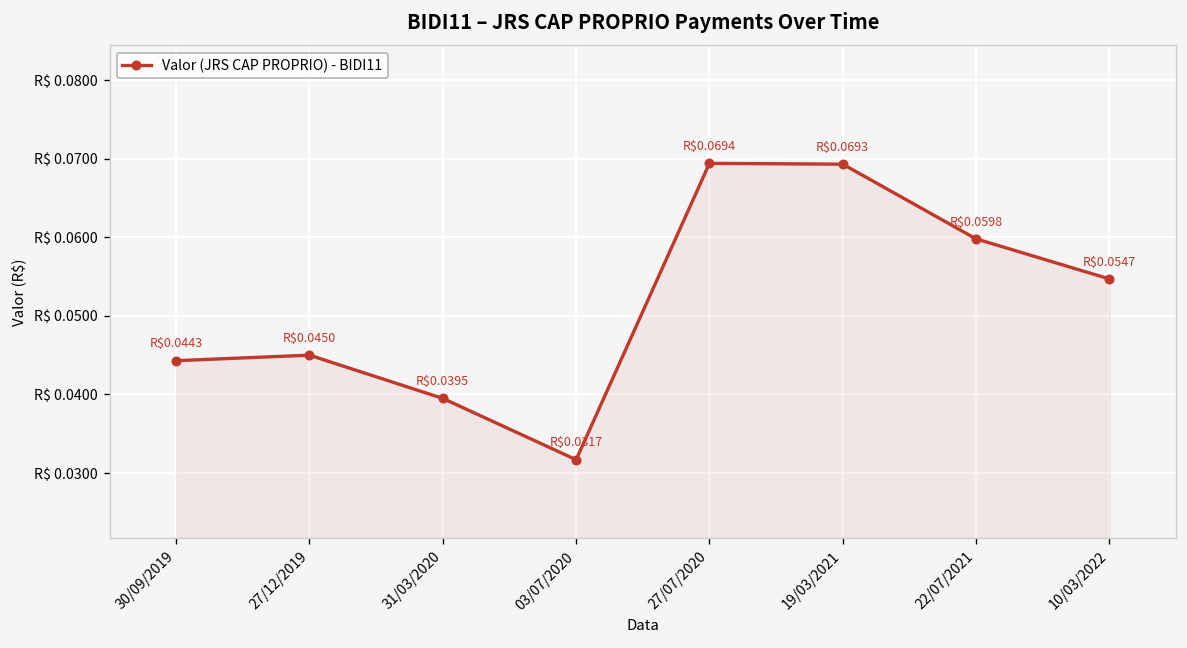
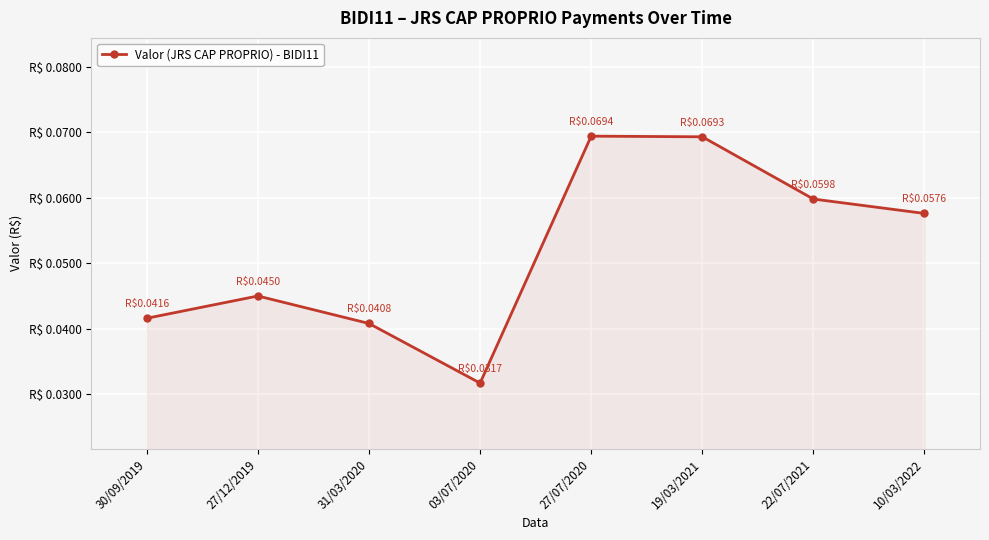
30/09/2019: $0.0443 -> $0.0416
31/03/2020: $0.0395 -> $0.0408
10/03/2022: $0.0547 -> $0.0576
